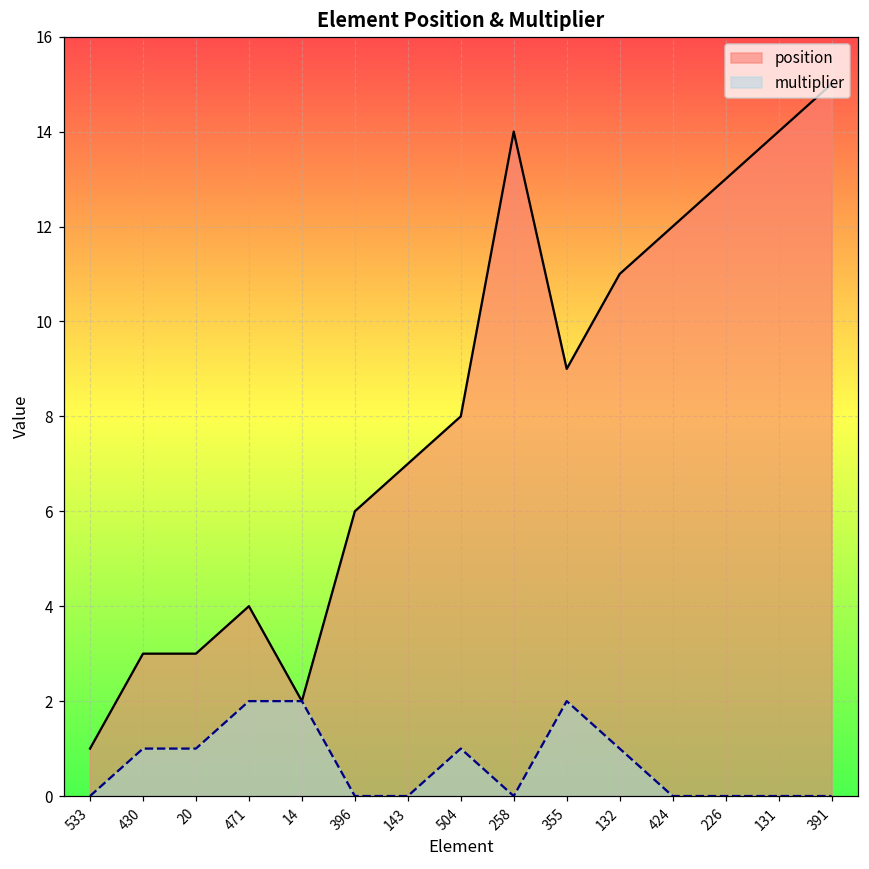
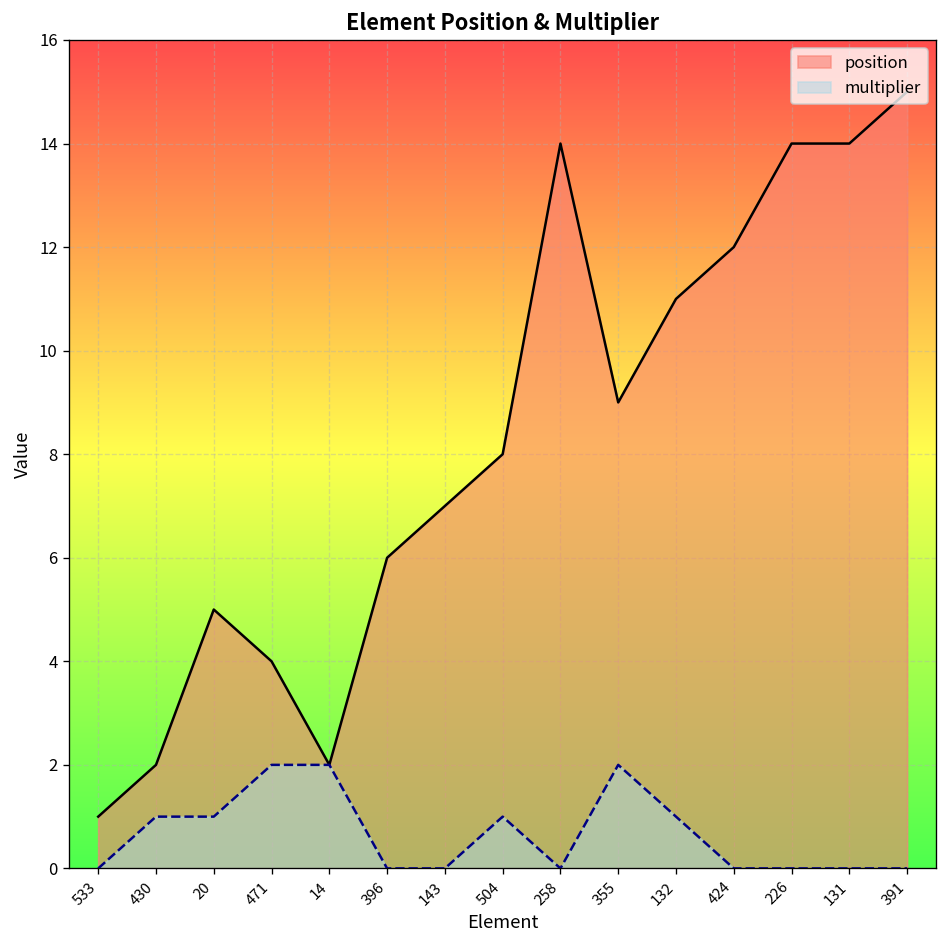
position, 430: 3 -> 2
position, 20: 3 -> 5
position, 226: 13 -> 14
